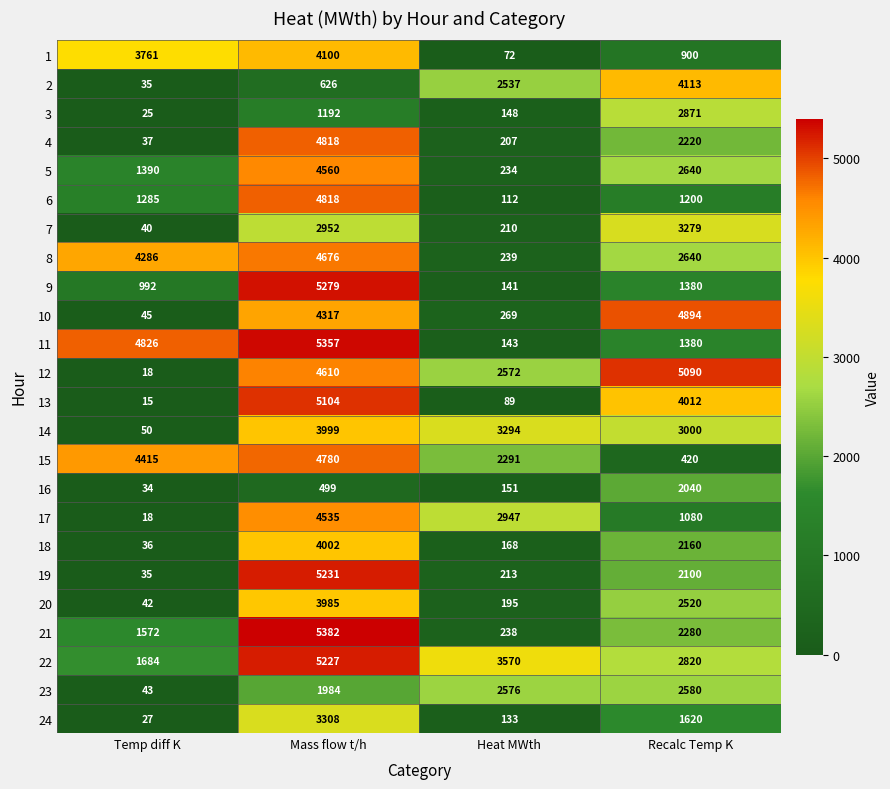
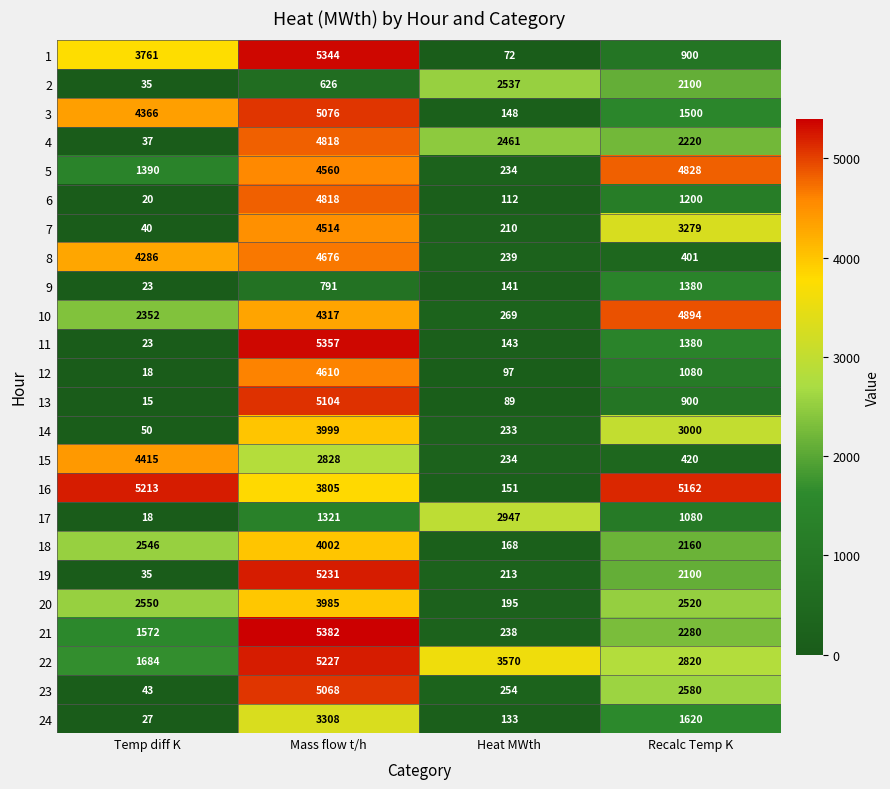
1, Mass flow t/h: 4100 -> 5344
2, Recalc Temp K: 4113 -> 2100
3, Temp diff K: 25 -> 4366
3, Mass flow t/h: 1192 -> 5076
3, Recalc Temp K: 2871 -> 1500
4, Heat MWth: 207 -> 2461
5, Recalc Temp K: 2640 -> 4828
6, Temp diff K: 1285 -> 20
7, Mass flow t/h: 2952 -> 4514
8, Recalc Temp K: 2640 -> 401
9, Temp diff K: 992 -> 23
9, Mass flow t/h: 5279 -> 791
10, Temp diff K: 45 -> 2352
11, Temp diff K: 4826 -> 23
12, Heat MWth: 2572 -> 97
12, Recalc Temp K: 5090 -> 1080
13, Recalc Temp K: 4012 -> 900
14, Heat MWth: 3294 -> 233
15, Mass flow t/h: 4780 -> 2828
15, Heat MWth: 2291 -> 234
16, Temp diff K: 34 -> 5213
16, Mass flow t/h: 499 -> 3805
16, Recalc Temp K: 2040 -> 5162
17, Mass flow t/h: 4535 -> 1321
18, Temp diff K: 36 -> 2546
20, Temp diff K: 42 -> 2550
23, Mass flow t/h: 1984 -> 5068
23, Heat MWth: 2576 -> 254
